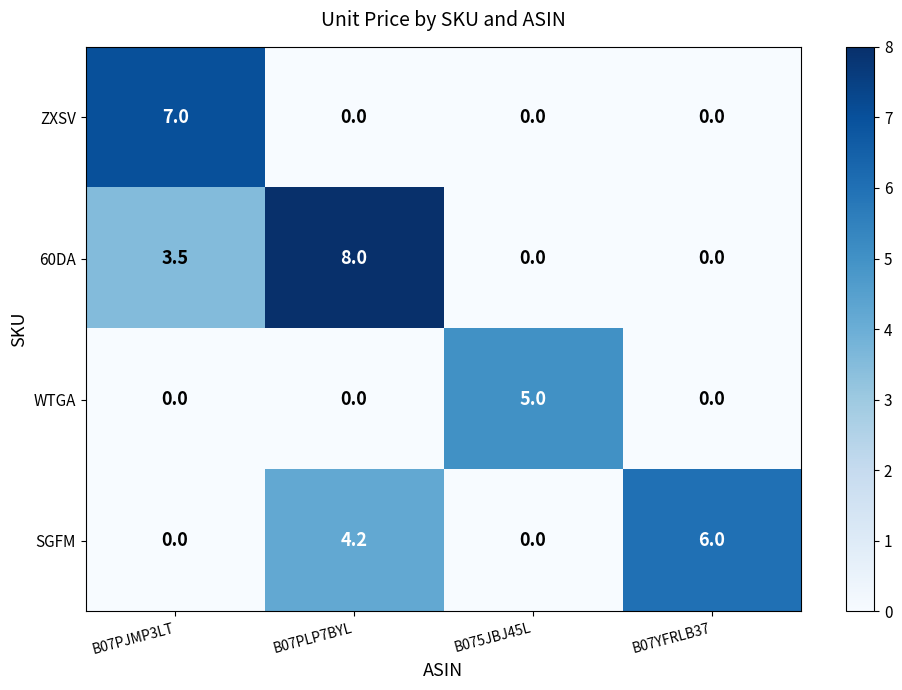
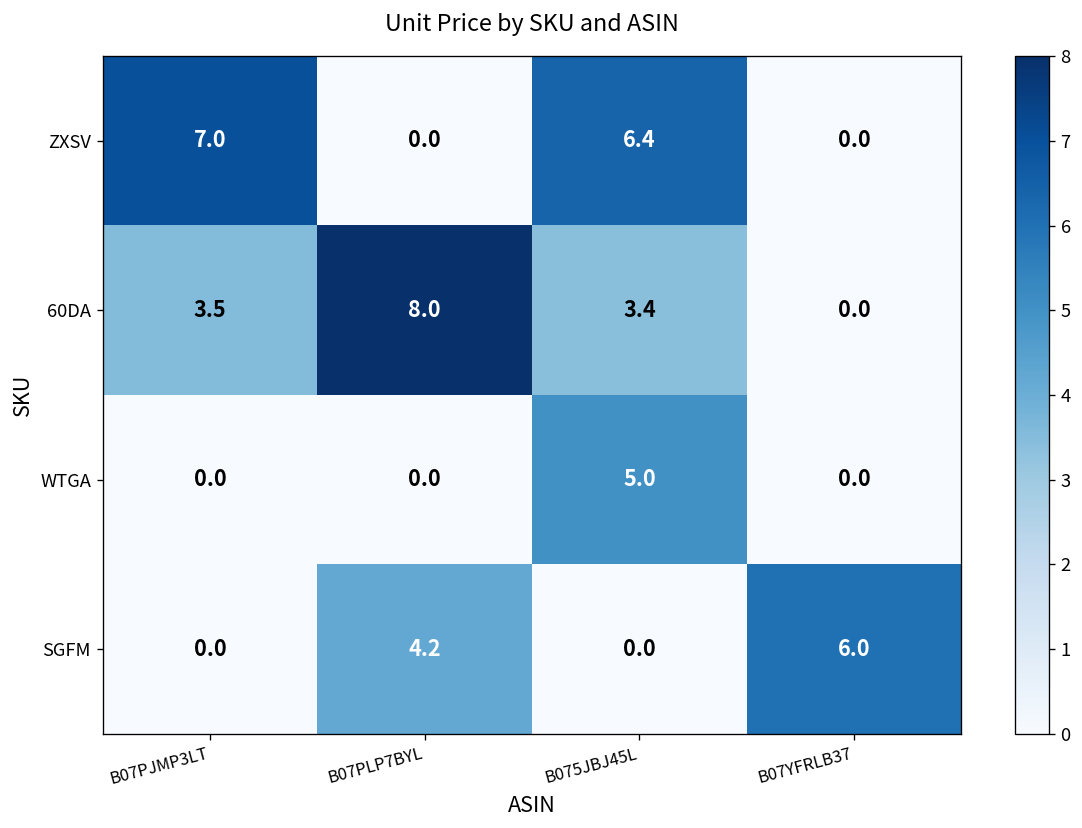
ZXSV, B075JBJ45L: 0.0 -> 6.4
60DA, B075JBJ45L: 0.0 -> 3.4
